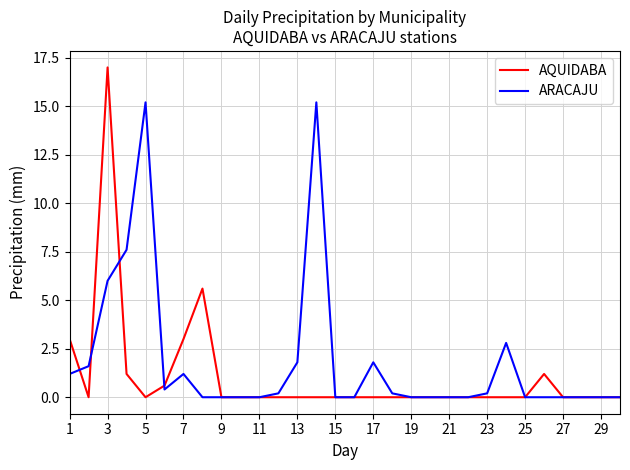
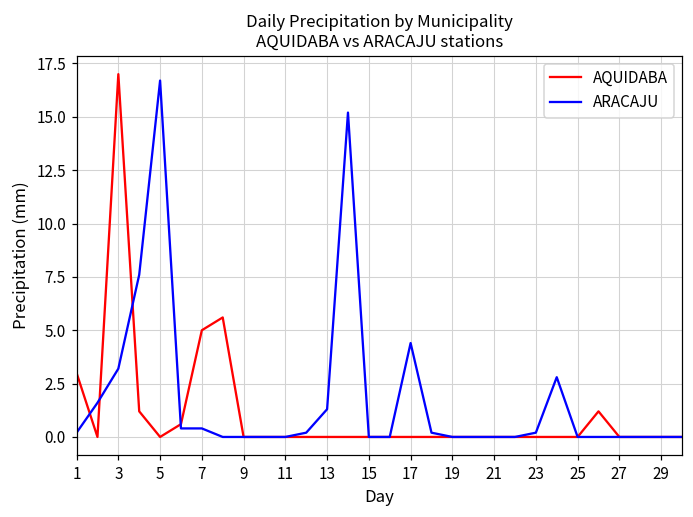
ARACAJU, 1: 1.2 -> 0.2
ARACAJU, 3: 6.0 -> 3.2
ARACAJU, 5: 15.2 -> 16.7
AQUIDABA, 7: 3 -> 5
ARACAJU, 7: 1.2 -> 0.4
ARACAJU, 13: 1.8 -> 1.3
ARACAJU, 17: 1.8 -> 4.4
